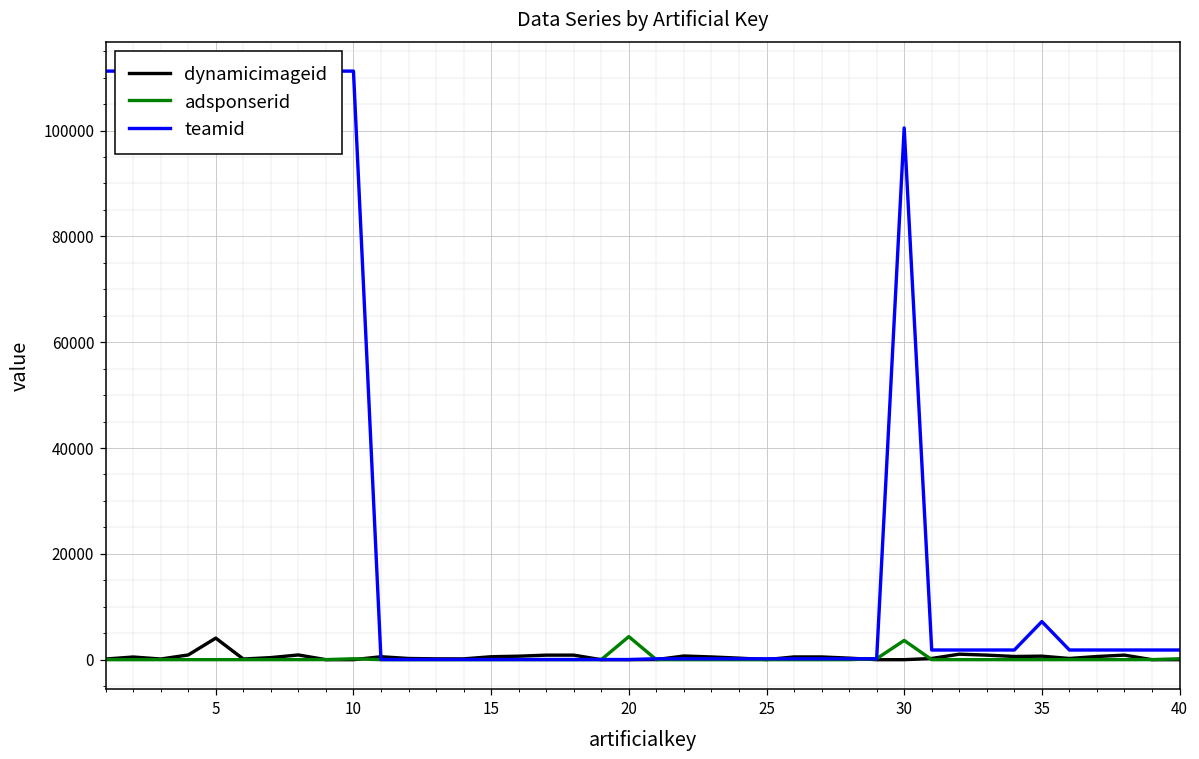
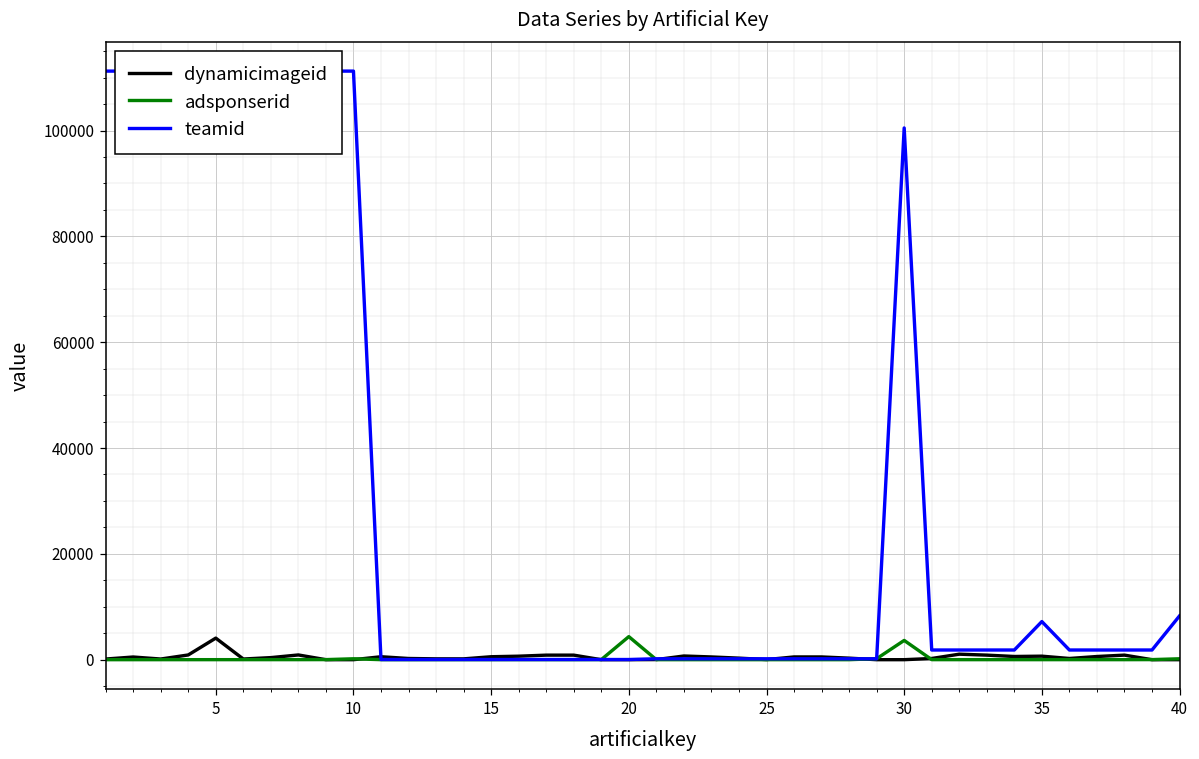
teamid, 40: 2000 -> 8000
